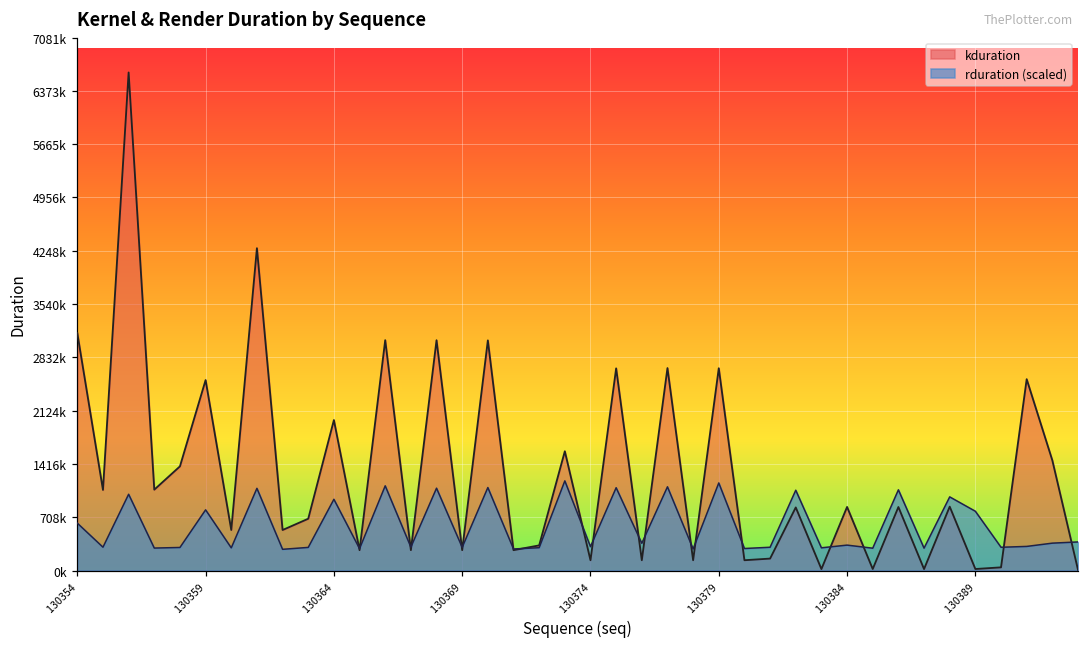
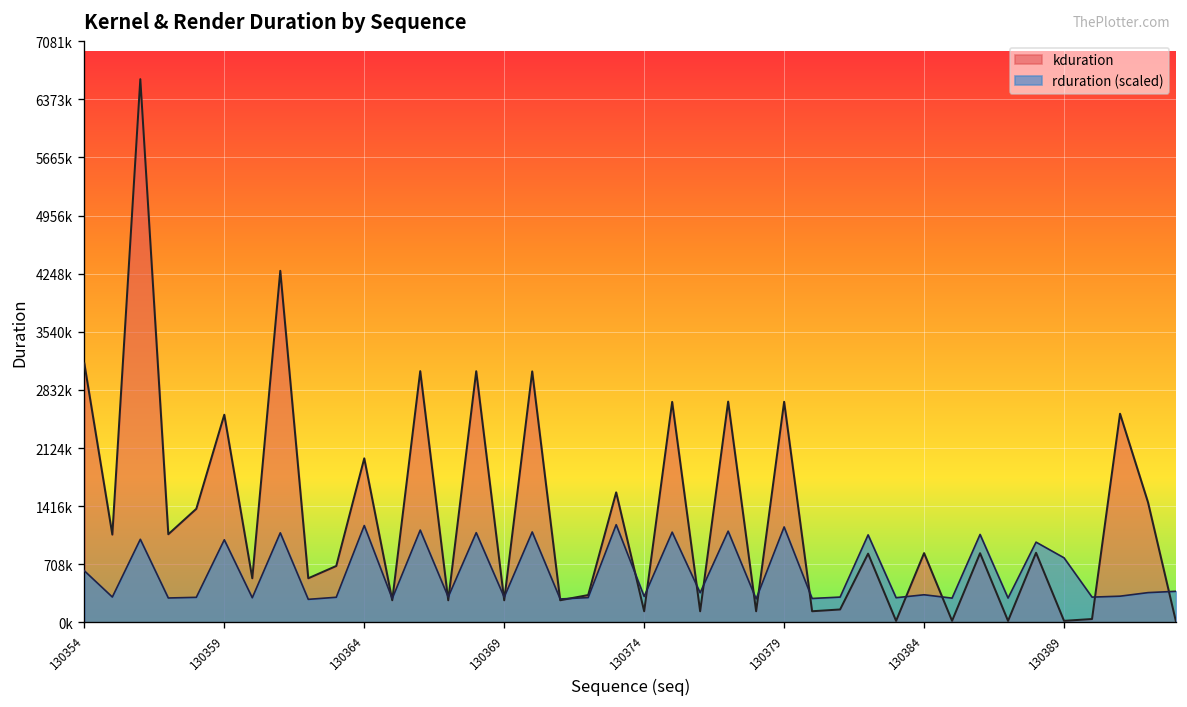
rduration (scaled), 130359: 800000 -> 1000000
rduration (scaled), 130364: 900000 -> 1200000
